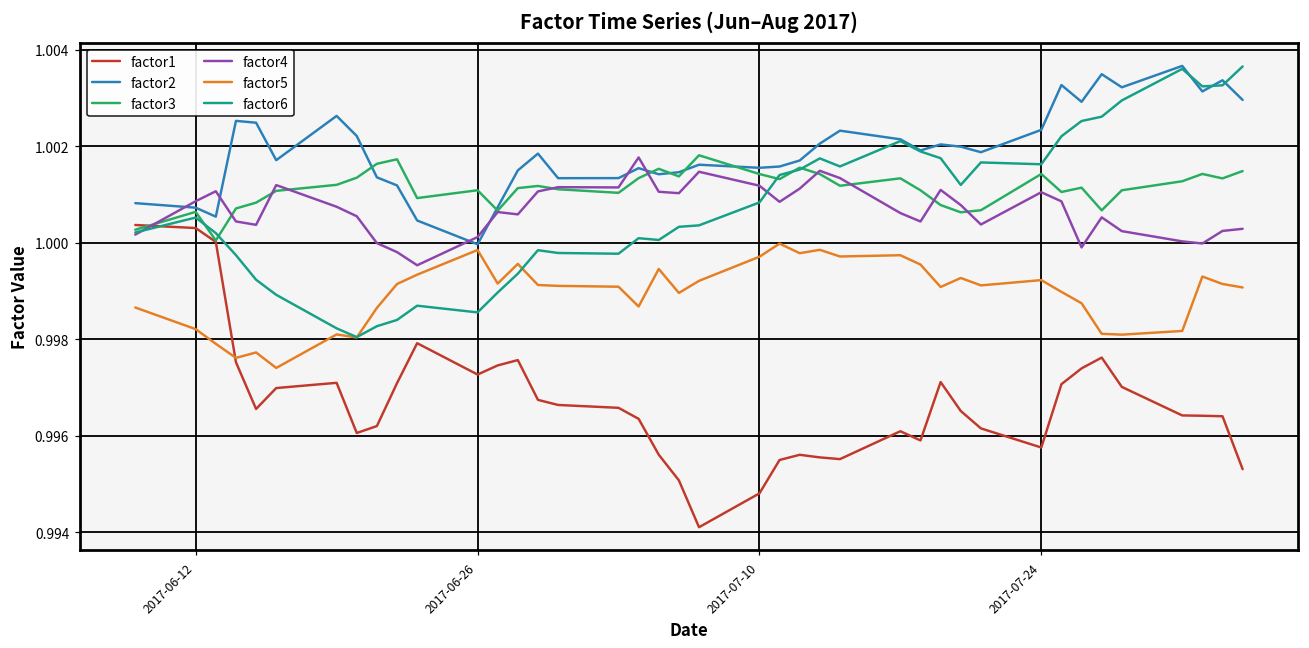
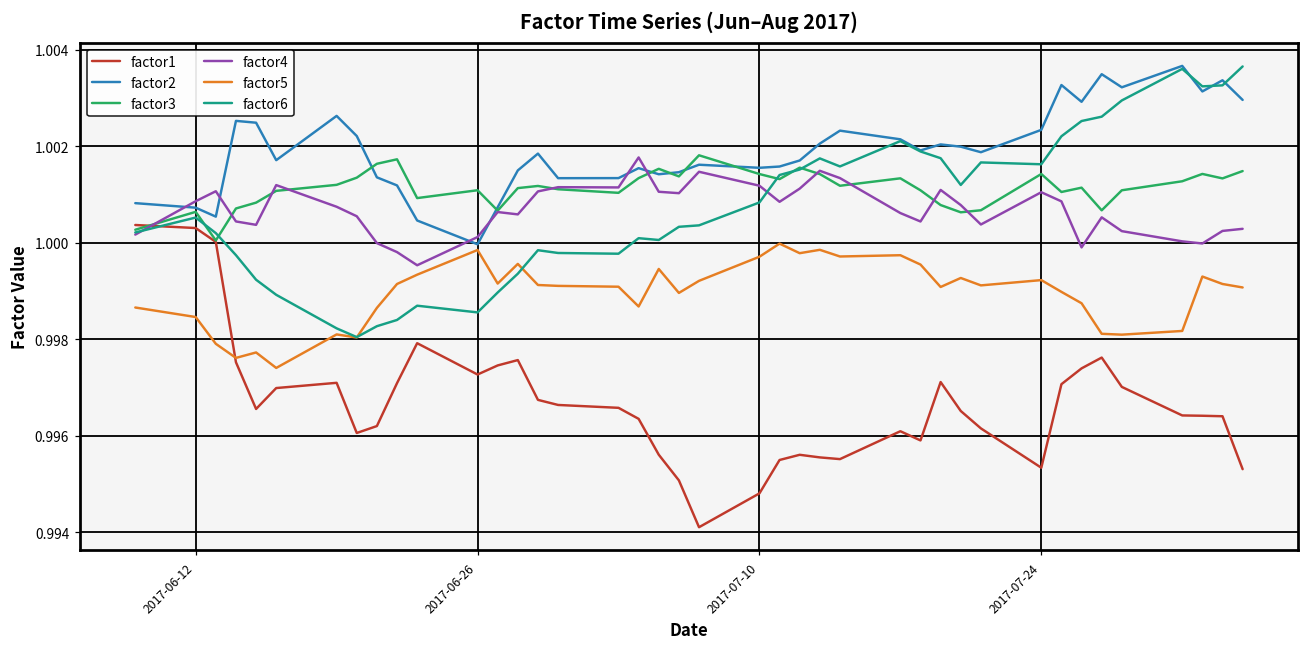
factor5, 2017-06-12: 0.9982 -> 0.9985
factor1, 2017-07-24: 0.9958 -> 0.9953
